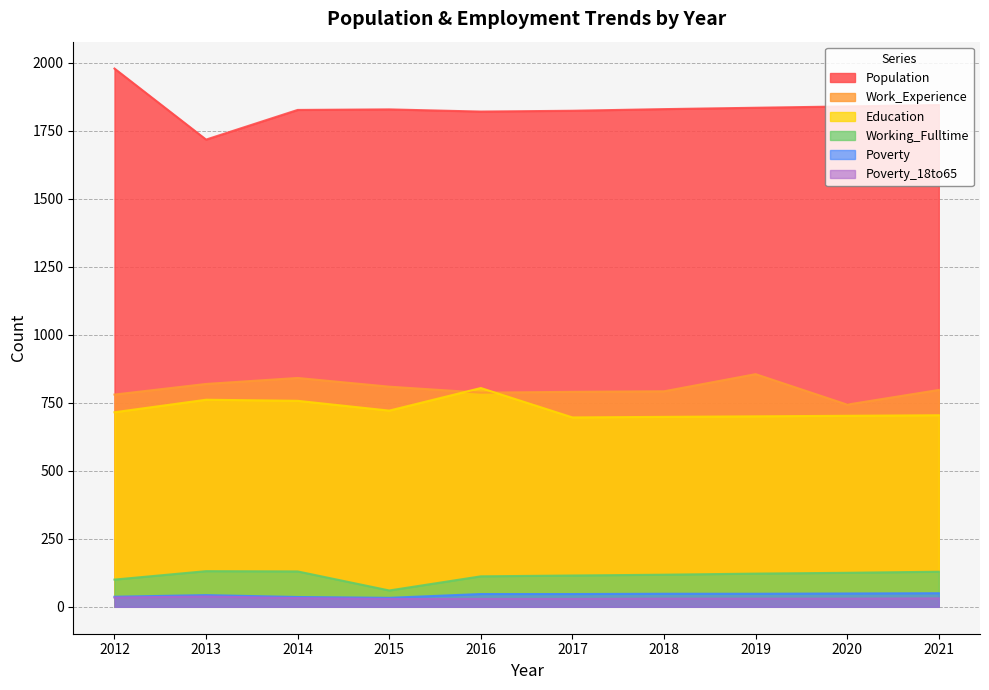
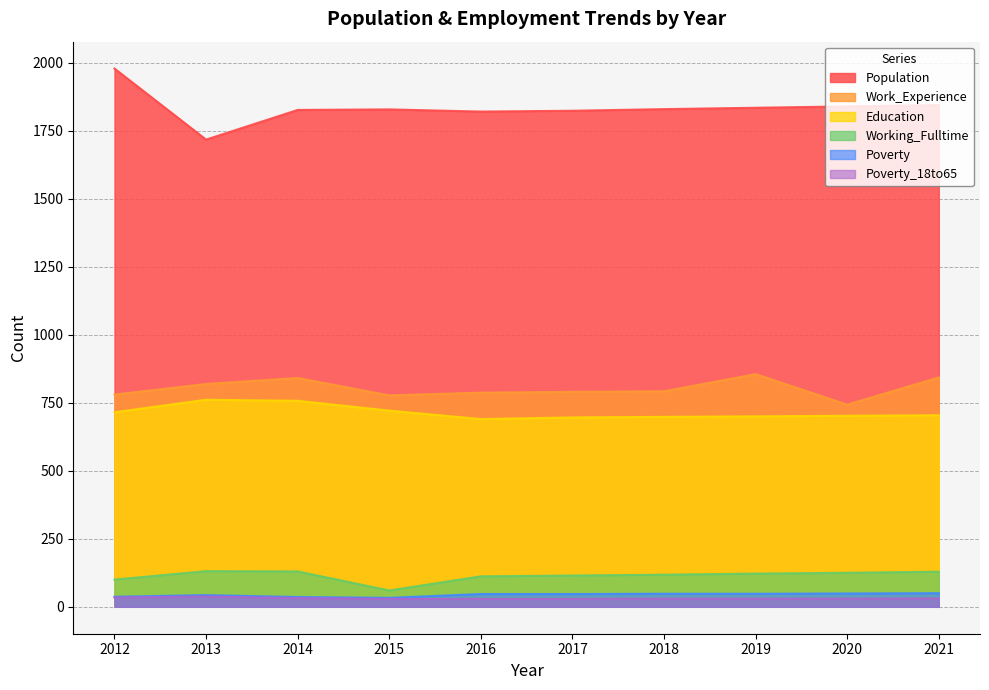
Work_Experience, 2015: 810 -> 780
Education, 2016: 800 -> 690
Work_Experience, 2021: 800 -> 840
